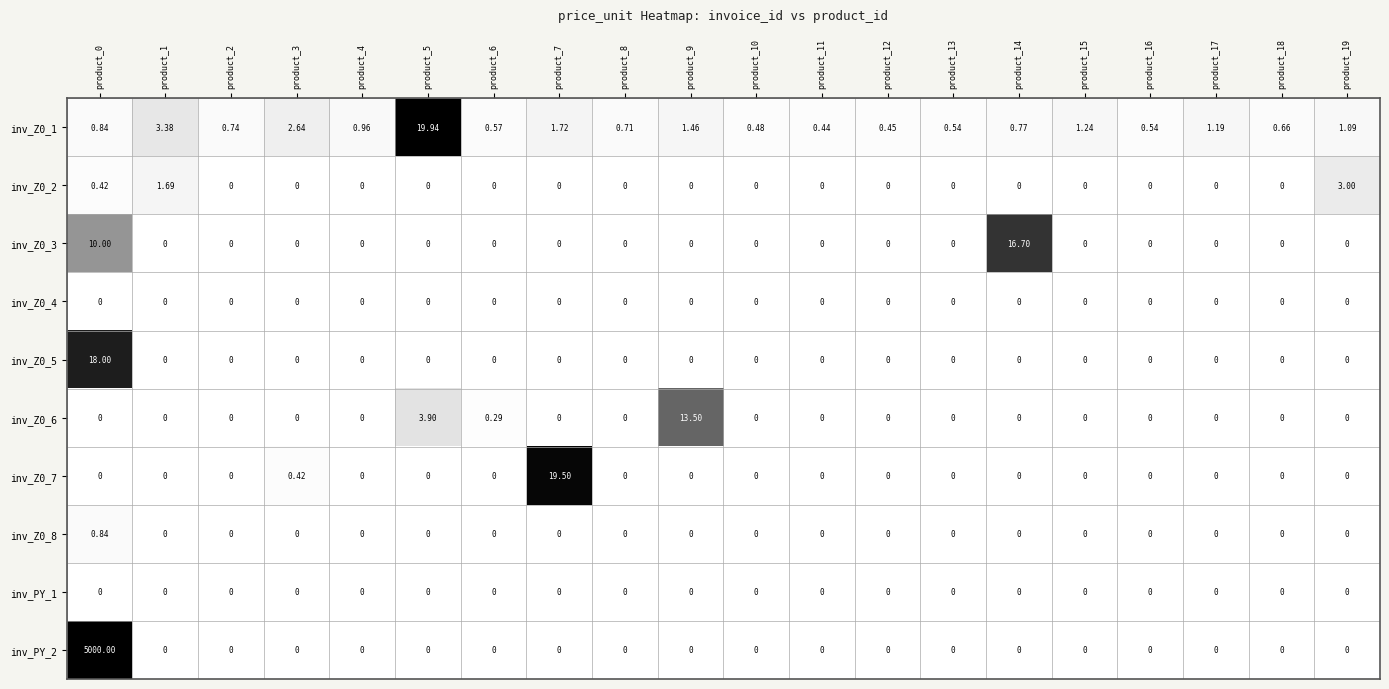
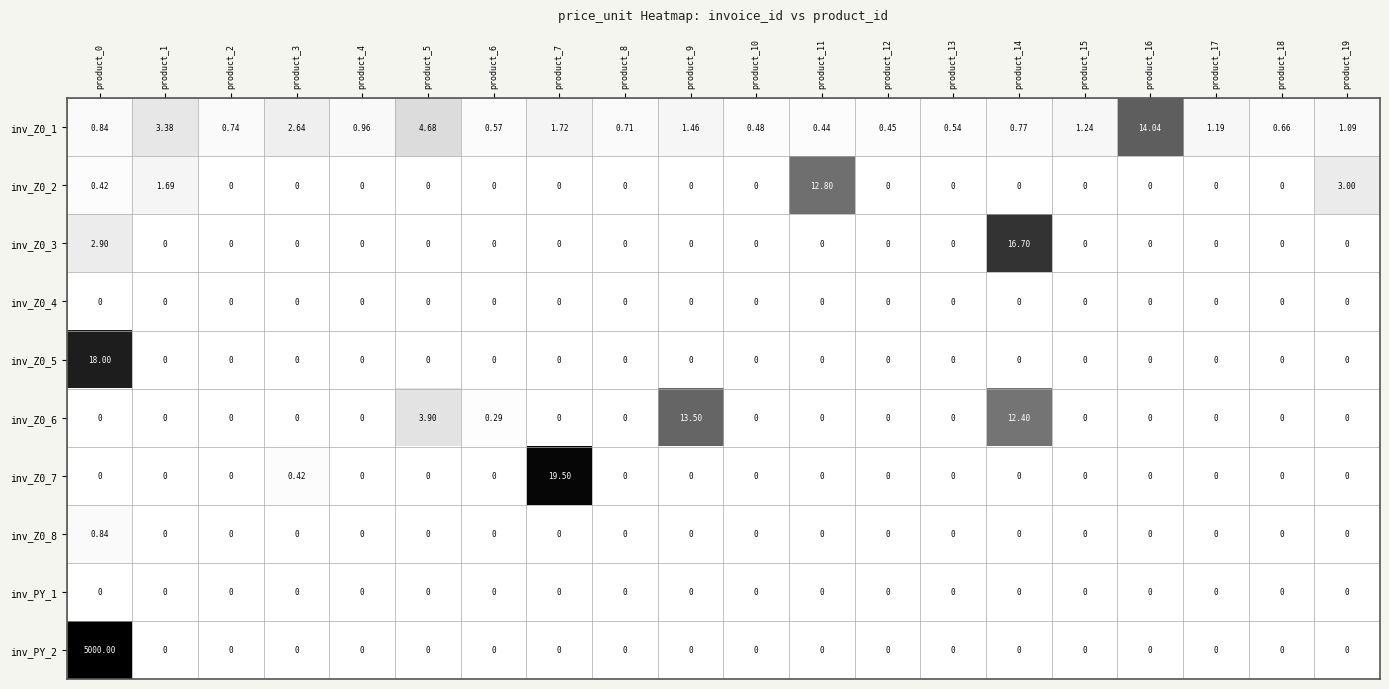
inv_Z0_1, product_5: 19.94 -> 4.68
inv_Z0_1, product_16: 0.54 -> 14.04
inv_Z0_2, product_11: 0 -> 12.80
inv_Z0_3, product_0: 10.00 -> 2.90
inv_Z0_6, product_14: 0 -> 12.40
